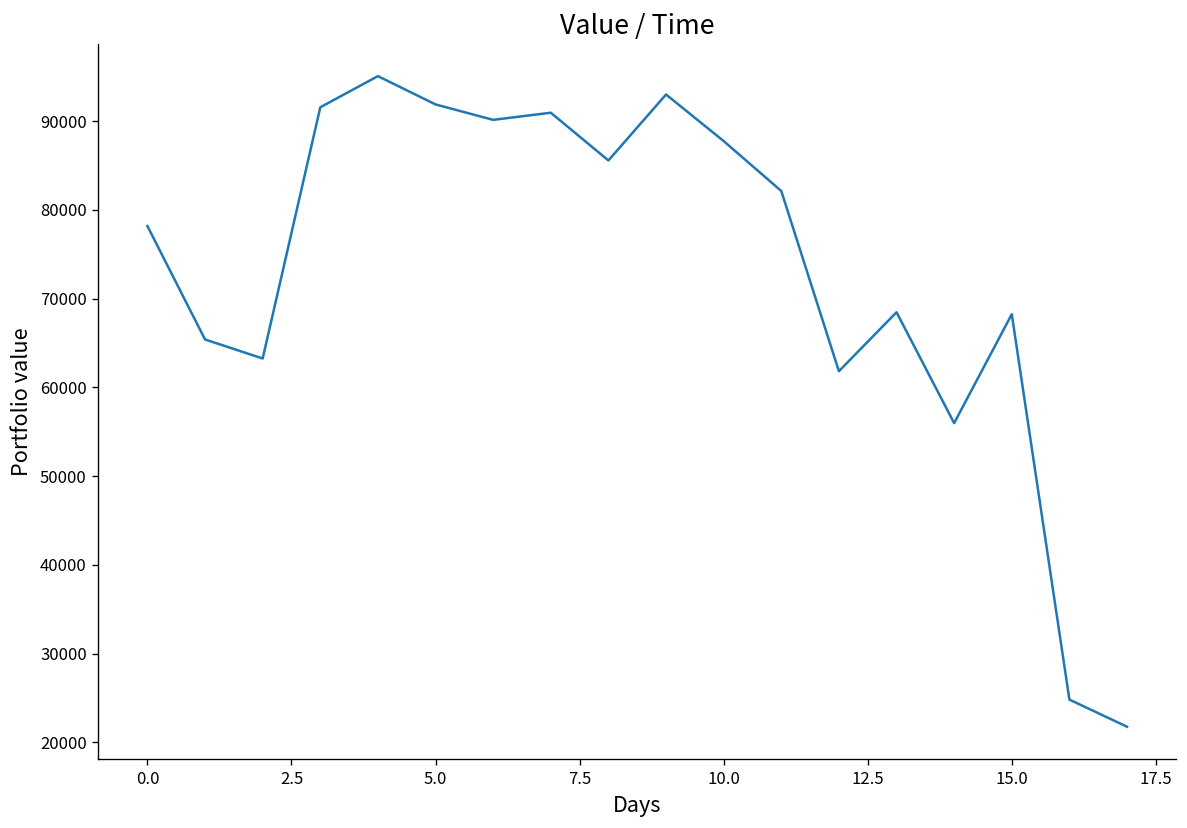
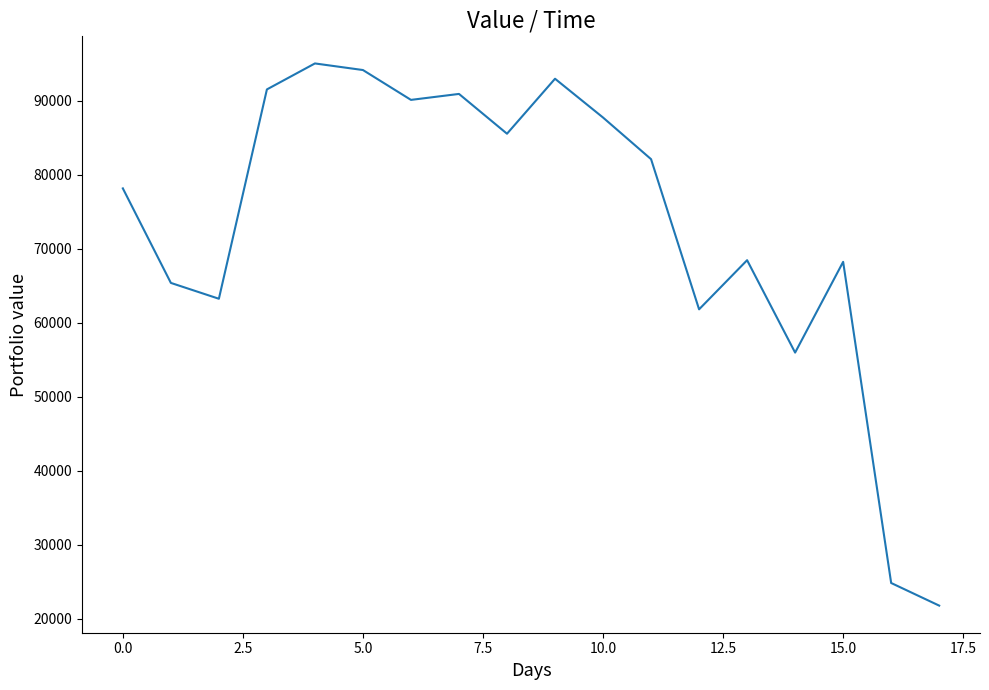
5.0: 92000 -> 94000
